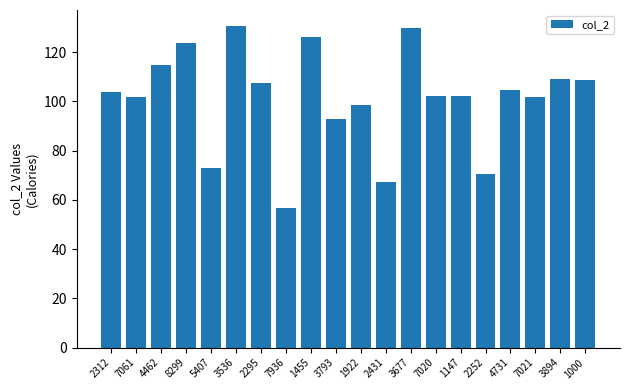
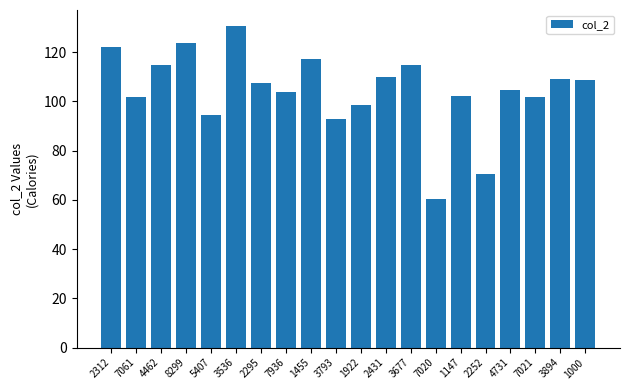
2312: 104 -> 122
5407: 73 -> 94
7936: 57 -> 104
1455: 126 -> 117
2431: 67 -> 110
3677: 130 -> 115
7020: 102 -> 60
